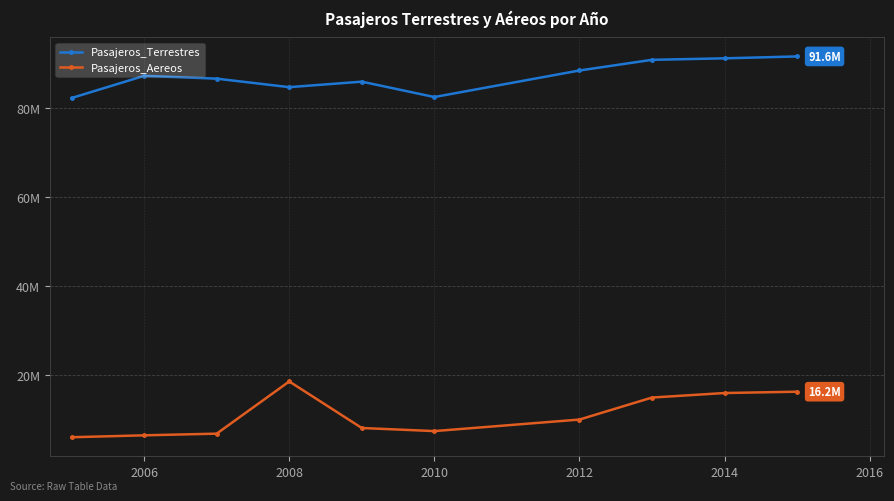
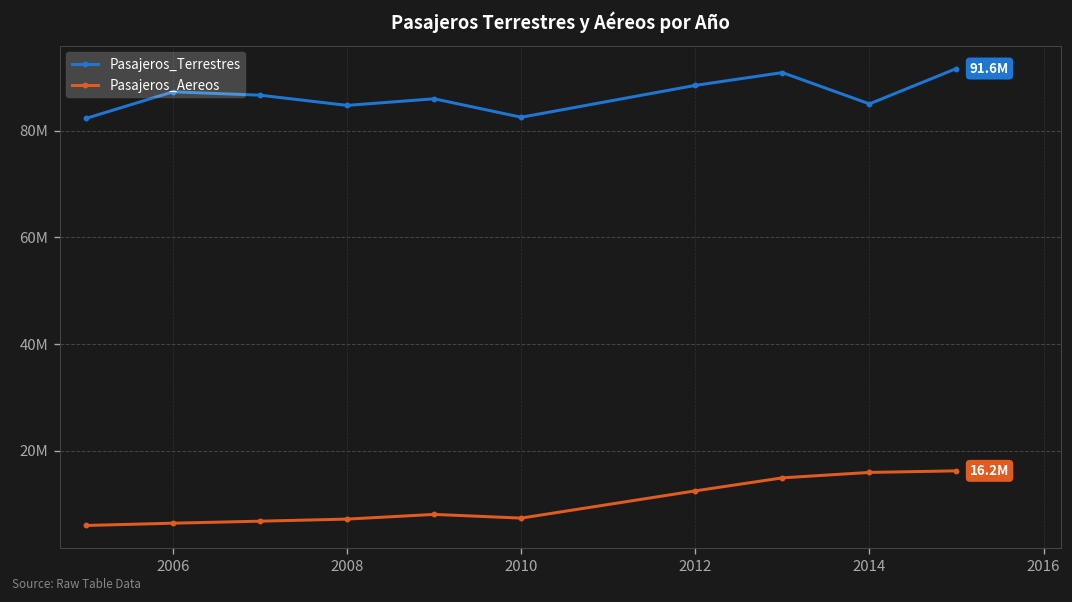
Pasajeros_Aereos, 2008: 18000000 -> 7000000
Pasajeros_Aereos, 2012: 10000000 -> 12000000
Pasajeros_Terrestres, 2014: 91000000 -> 85000000
